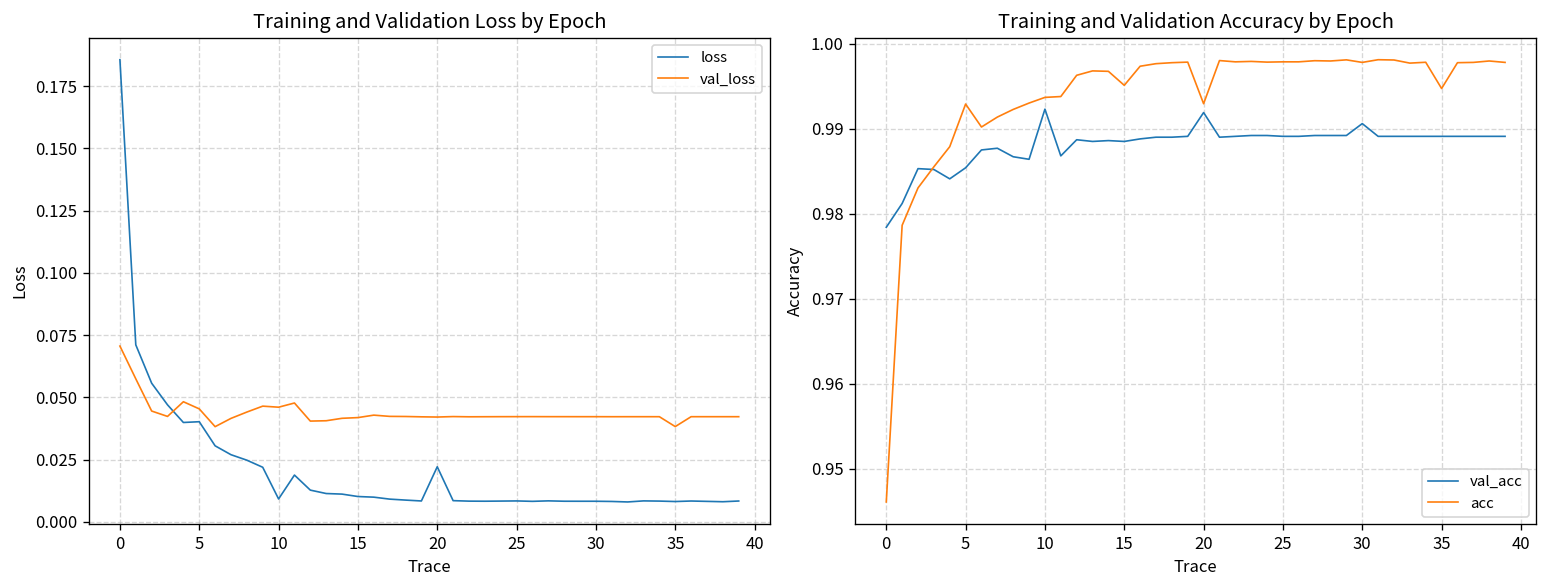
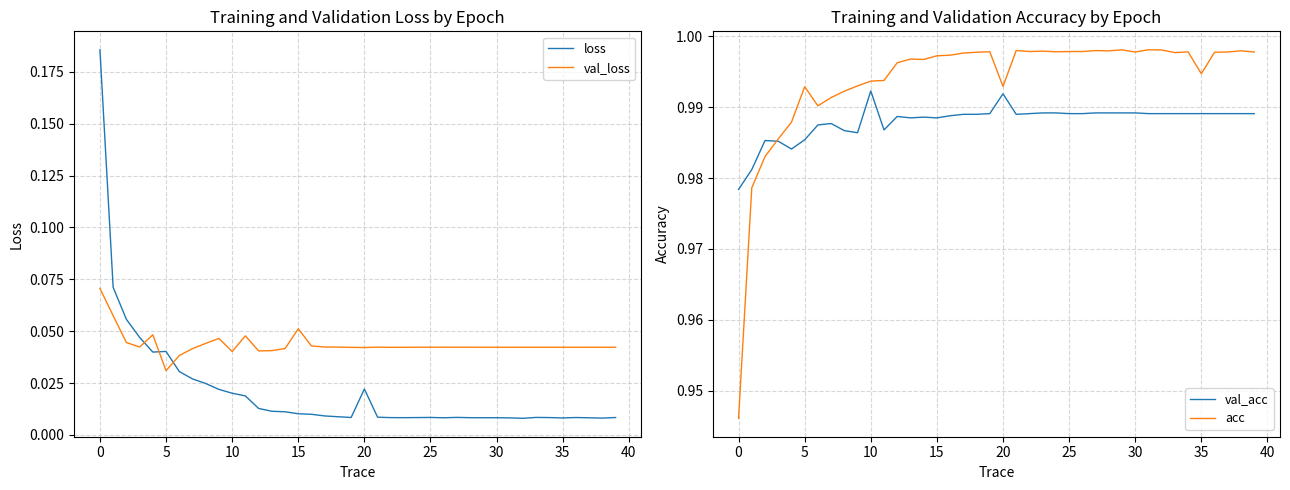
Training and Validation Loss by Epoch, val_loss, 5: 0.045 -> 0.031
Training and Validation Loss by Epoch, loss, 10: 0.009 -> 0.020
Training and Validation Loss by Epoch, val_loss, 10: 0.046 -> 0.040
Training and Validation Loss by Epoch, val_loss, 15: 0.042 -> 0.051
Training and Validation Loss by Epoch, val_loss, 35: 0.038 -> 0.042
Training and Validation Accuracy by Epoch, acc, 15: 0.995 -> 0.997
Training and Validation Accuracy by Epoch, val_acc, 30: 0.991 -> 0.989
